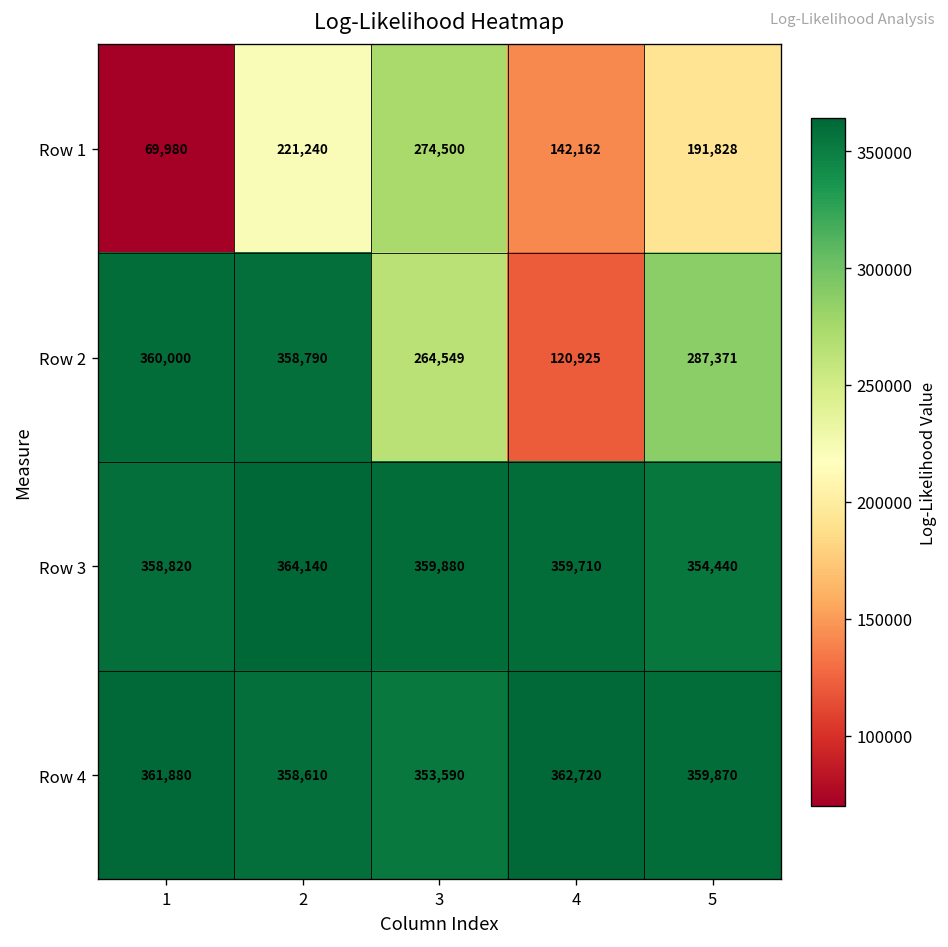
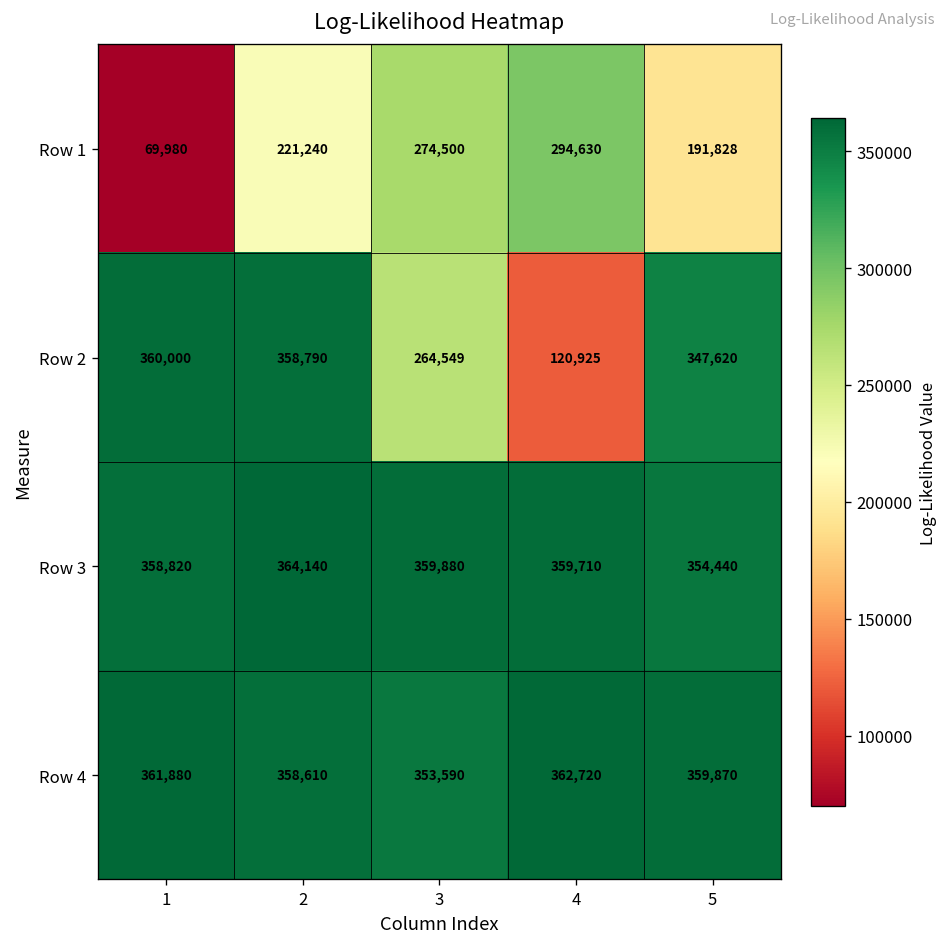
Row 1, 4: 142,162 -> 294,630
Row 2, 5: 287,371 -> 347,620
